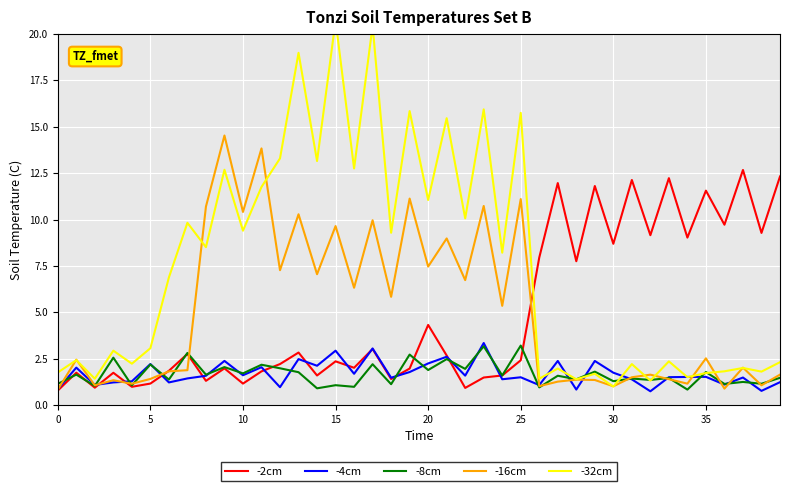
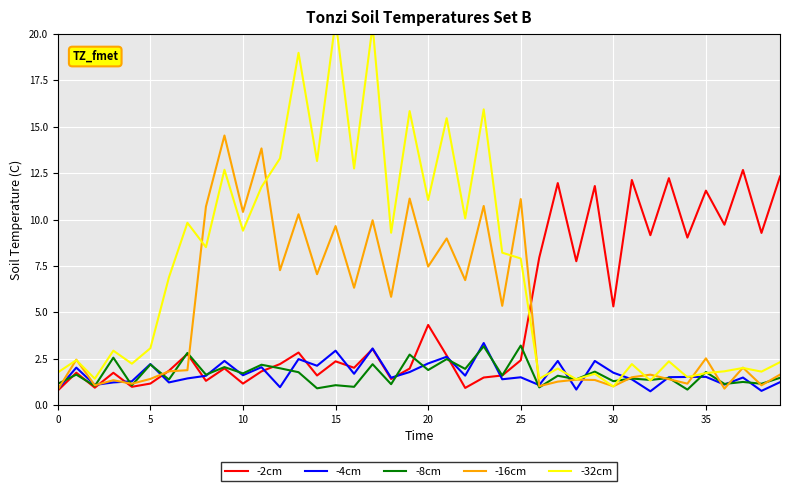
-32cm, 25: 15.8 -> 7.9
-2cm, 30: 8.7 -> 5.3
